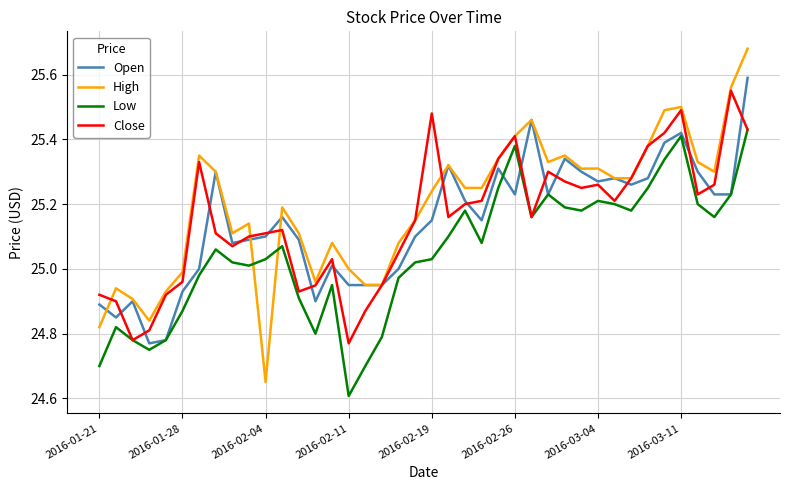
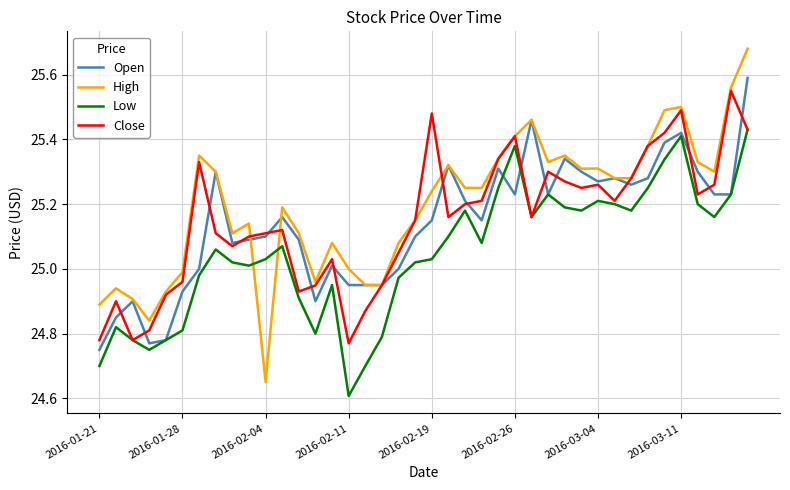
Open, 2016-01-21: 24.89 -> 24.75
High, 2016-01-21: 24.82 -> 24.89
Close, 2016-01-21: 24.92 -> 24.78
Low, 2016-01-28: 24.87 -> 24.81
